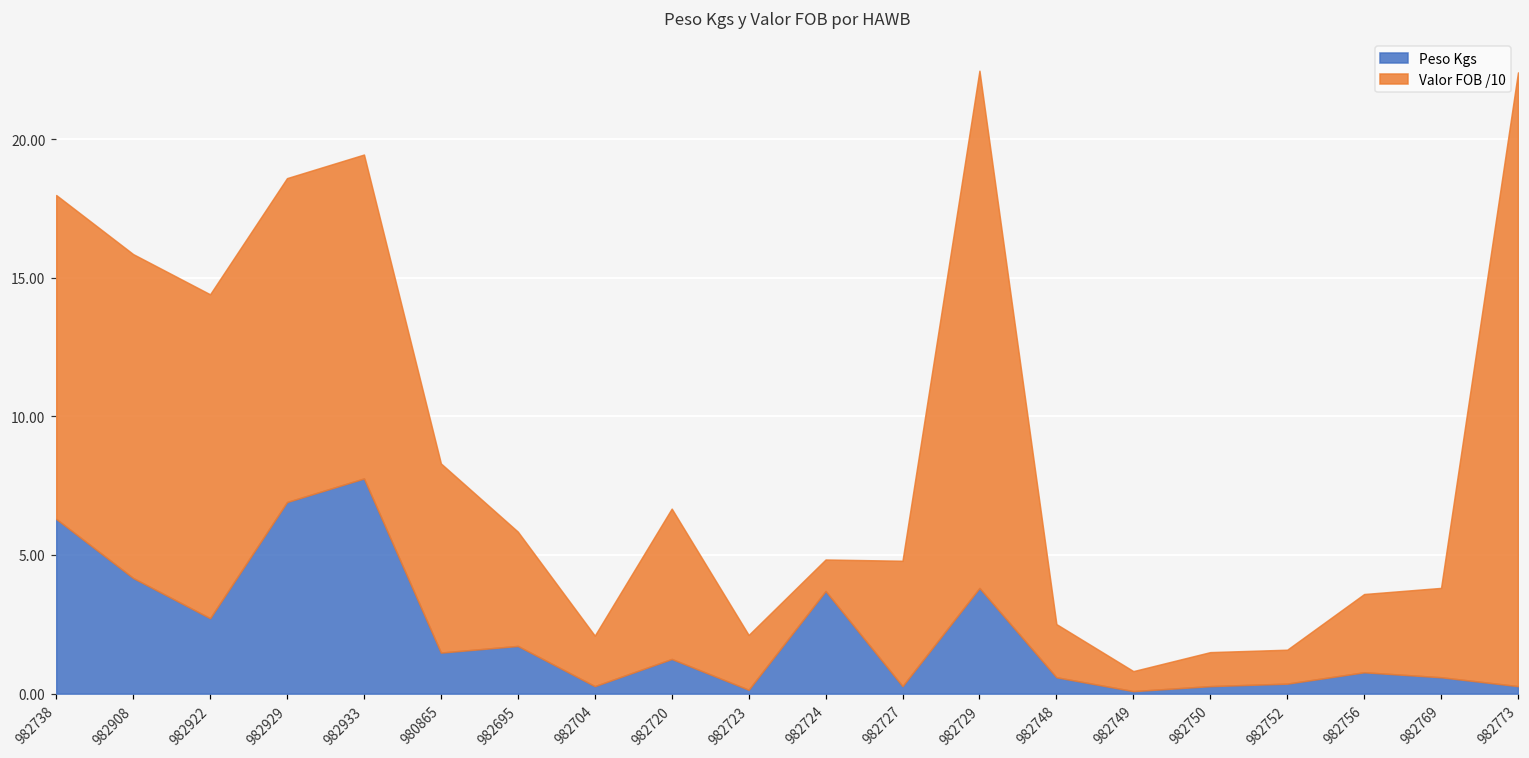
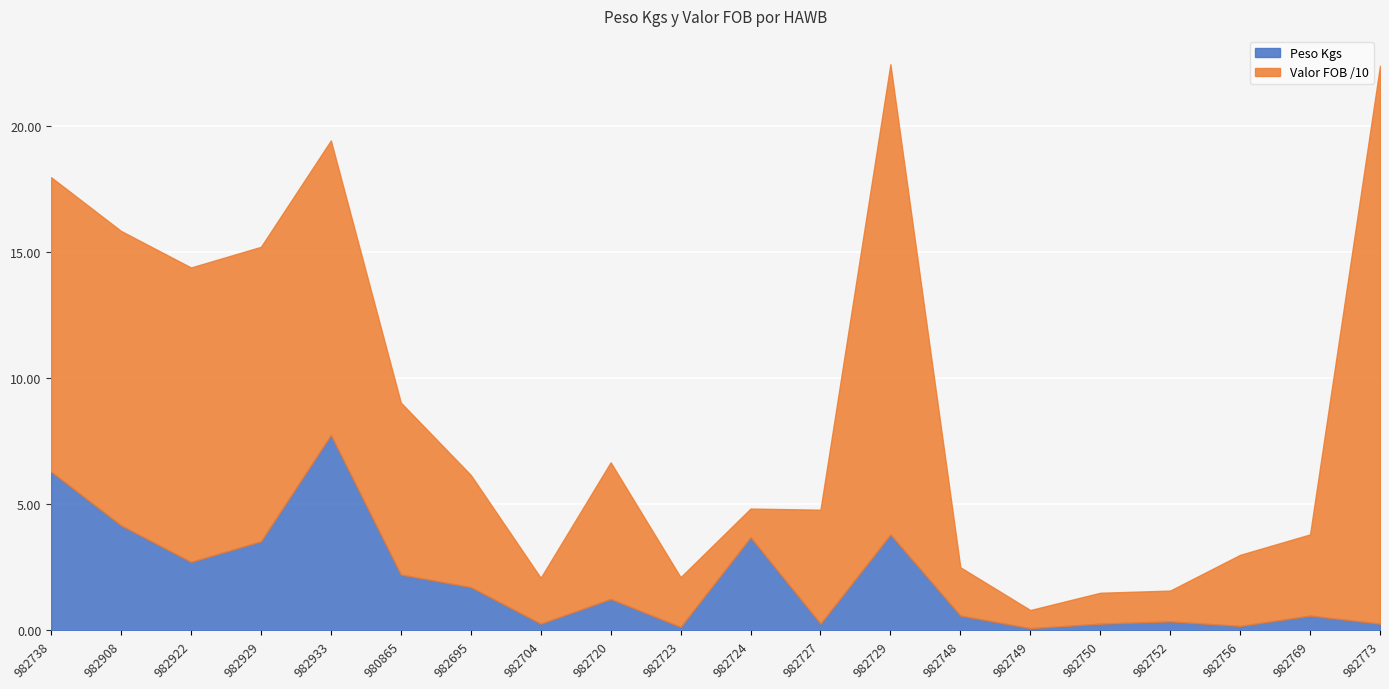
Peso Kgs, 982929: 6.9 -> 3.5
Peso Kgs, 980865: 1.5 -> 2.2
Valor FOB /10, 982695: 4.1 -> 4.5
Peso Kgs, 982756: 0.8 -> 0.2
